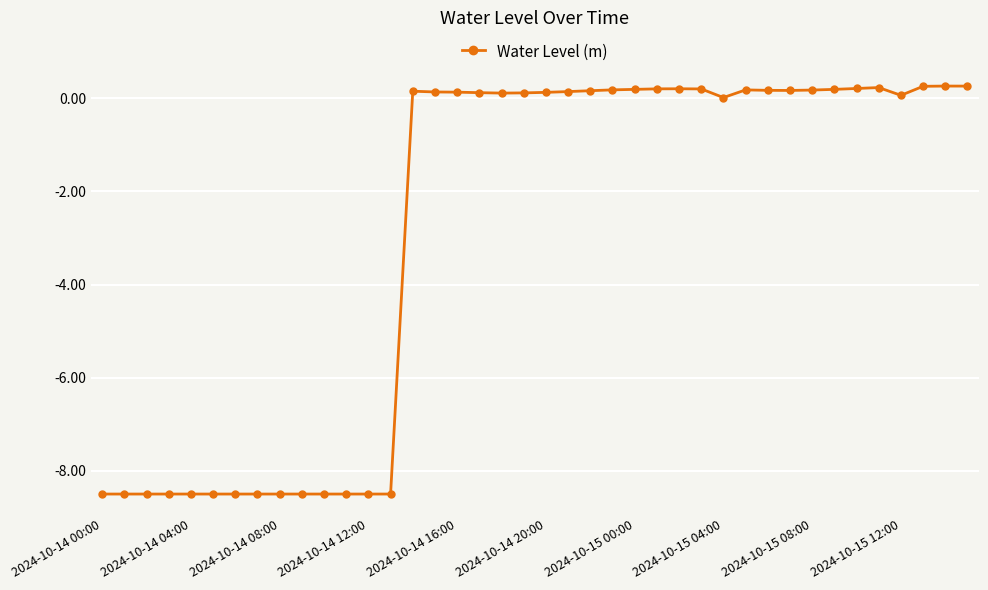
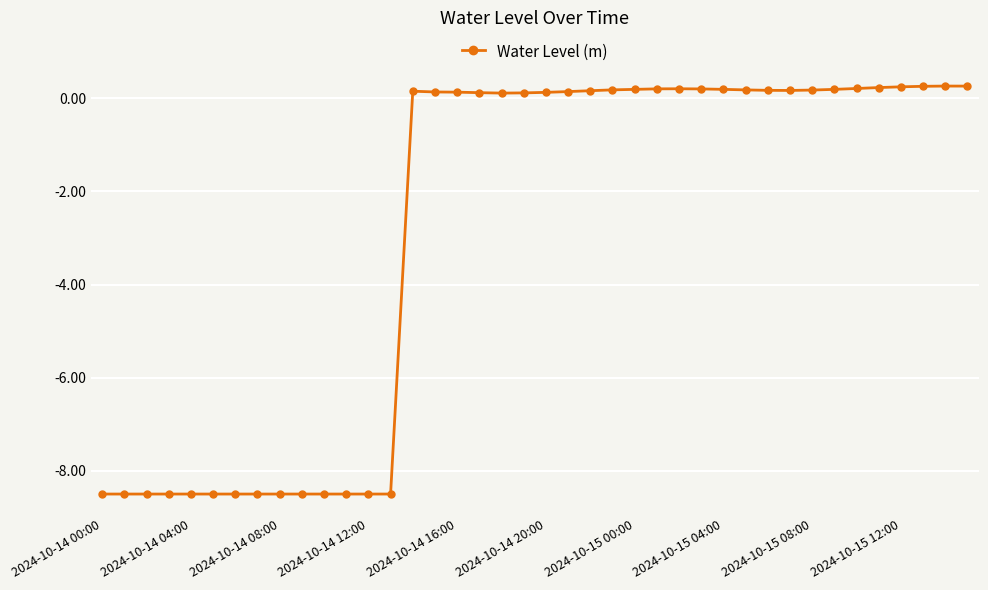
2024-10-15 04:00: 0.0 -> 0.2
2024-10-15 12:00: 0.1 -> 0.2
